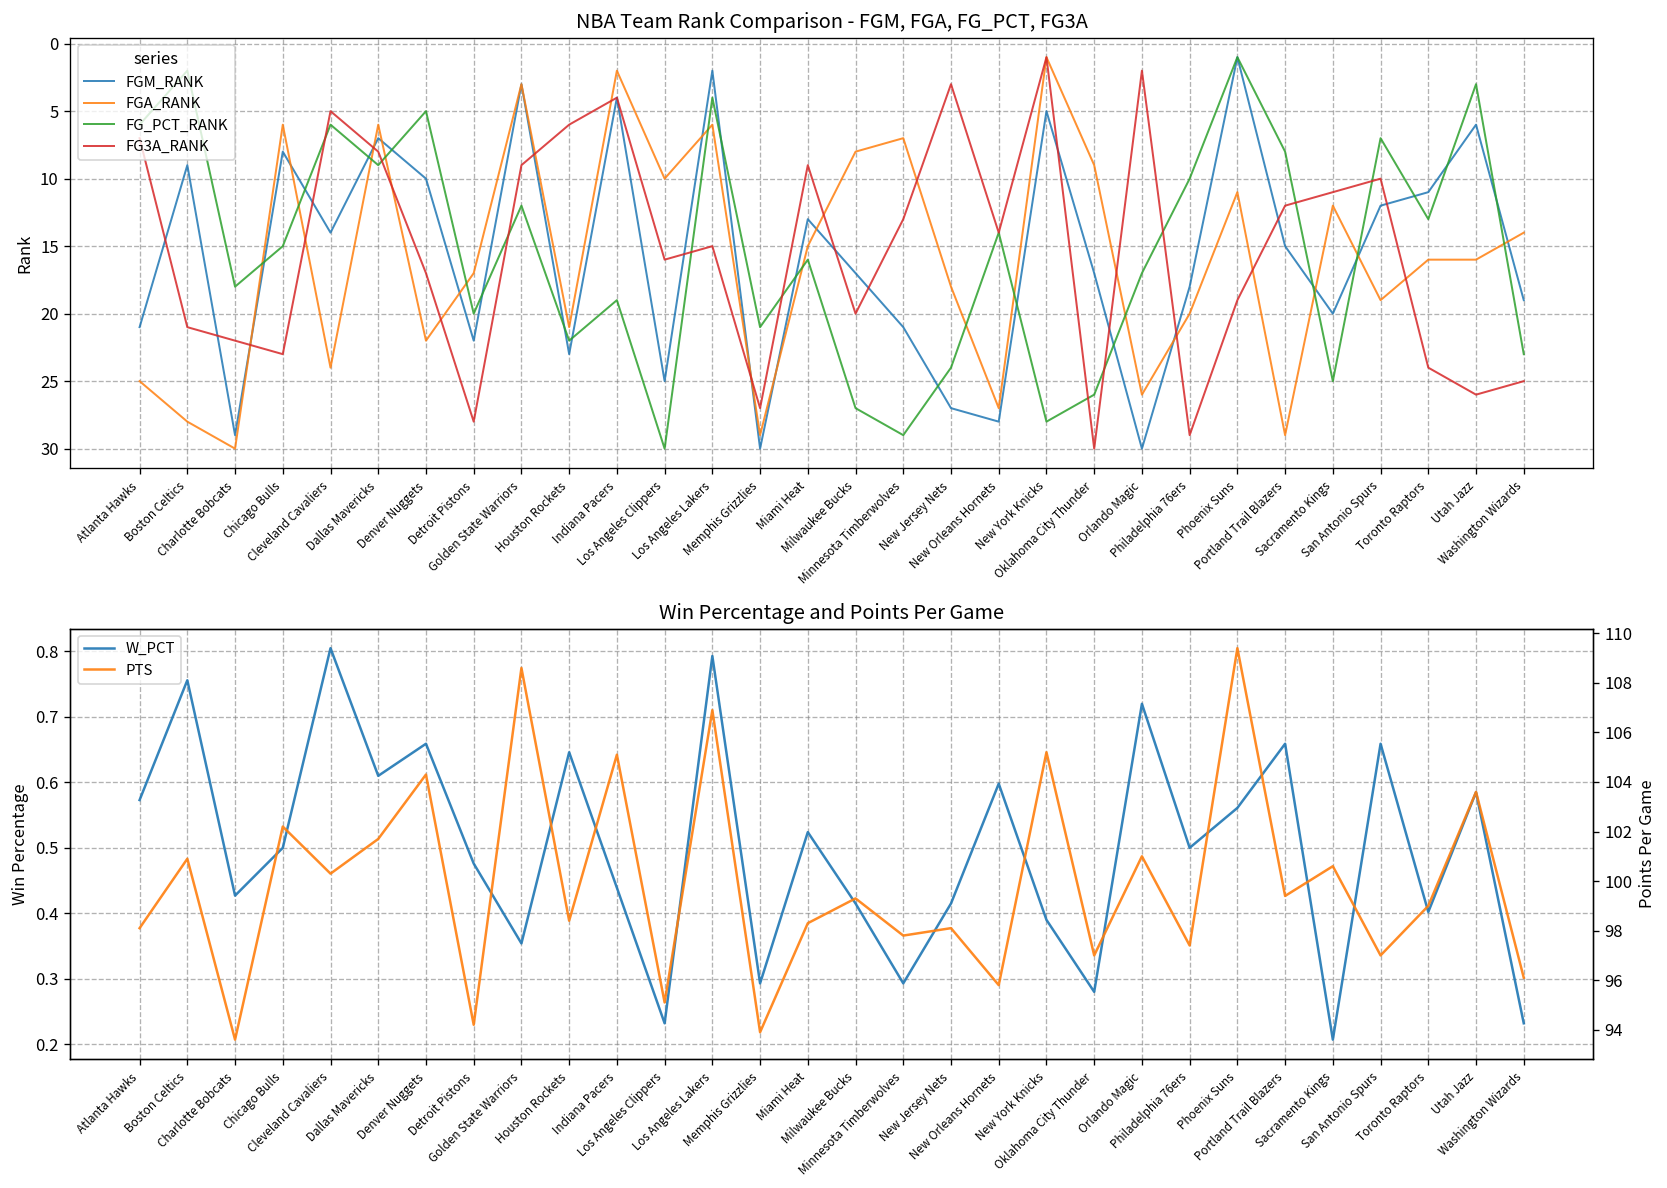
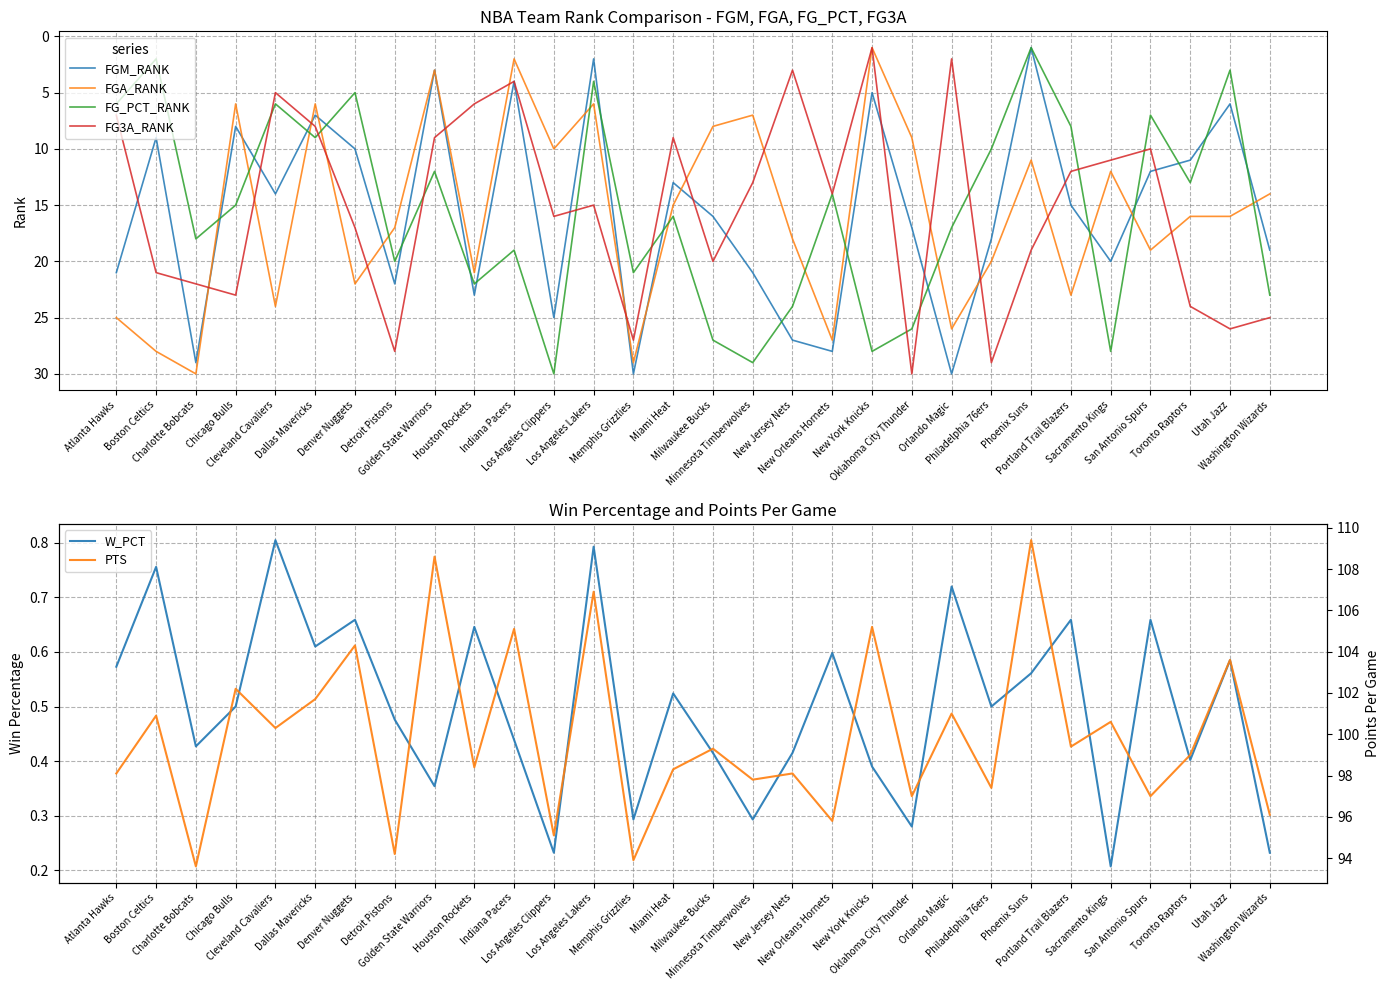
NBA Team Rank Comparison - FGM, FGA, FG_PCT, FG3A, FGM_RANK, Milwaukee Bucks: 17 -> 16
NBA Team Rank Comparison - FGM, FGA, FG_PCT, FG3A, FGA_RANK, Portland Trail Blazers: 29 -> 23
NBA Team Rank Comparison - FGM, FGA, FG_PCT, FG3A, FG_PCT_RANK, Sacramento Kings: 25 -> 28
